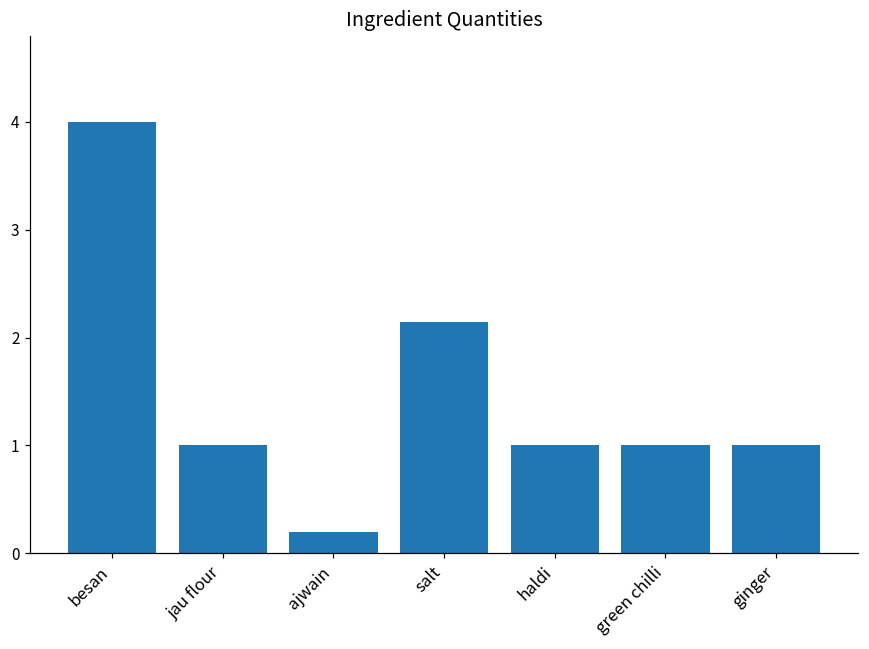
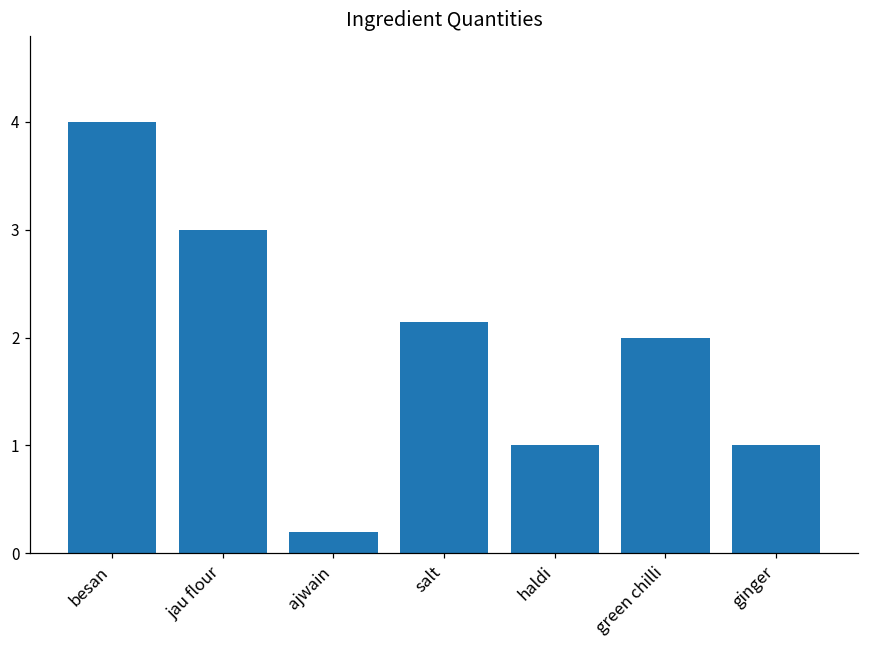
jau flour: 1 -> 3
green chilli: 1 -> 2
